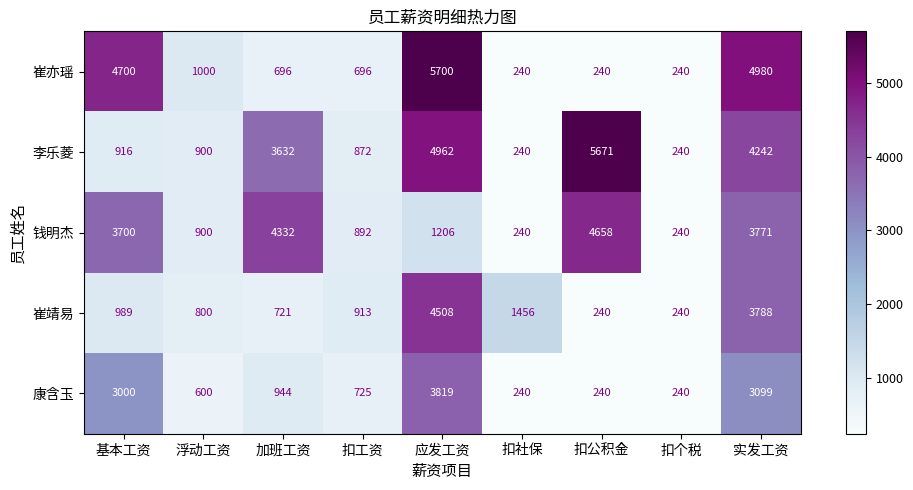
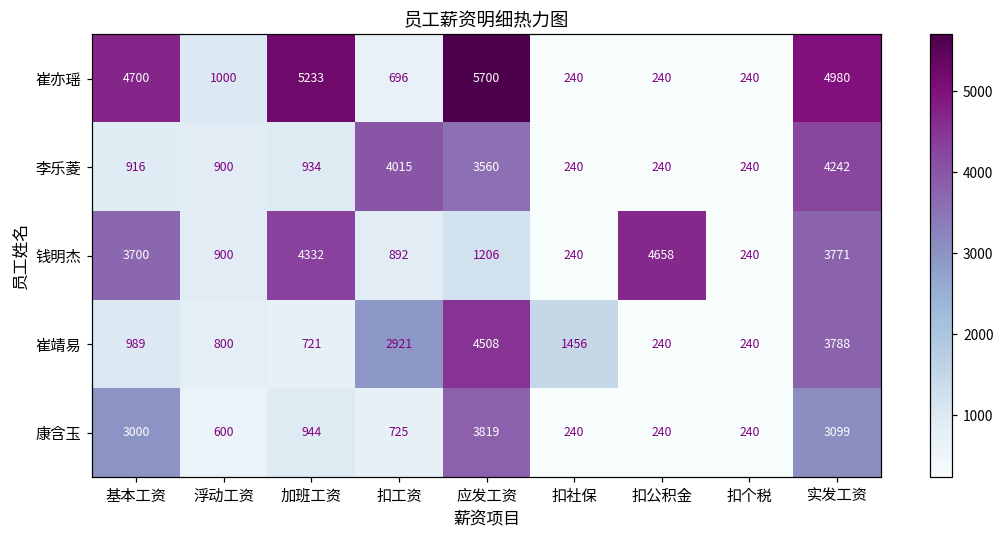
崔亦瑶, 加班工资: 696 -> 5233
李乐菱, 加班工资: 3632 -> 934
李乐菱, 扣工资: 872 -> 4015
李乐菱, 应发工资: 4962 -> 3560
李乐菱, 扣公积金: 5671 -> 240
崔靖易, 扣工资: 913 -> 2921
